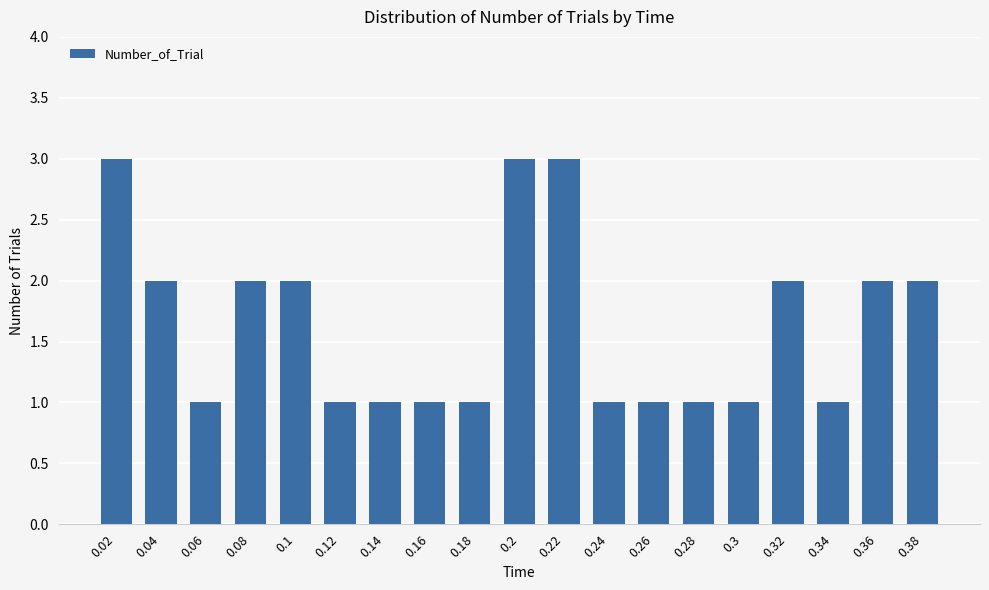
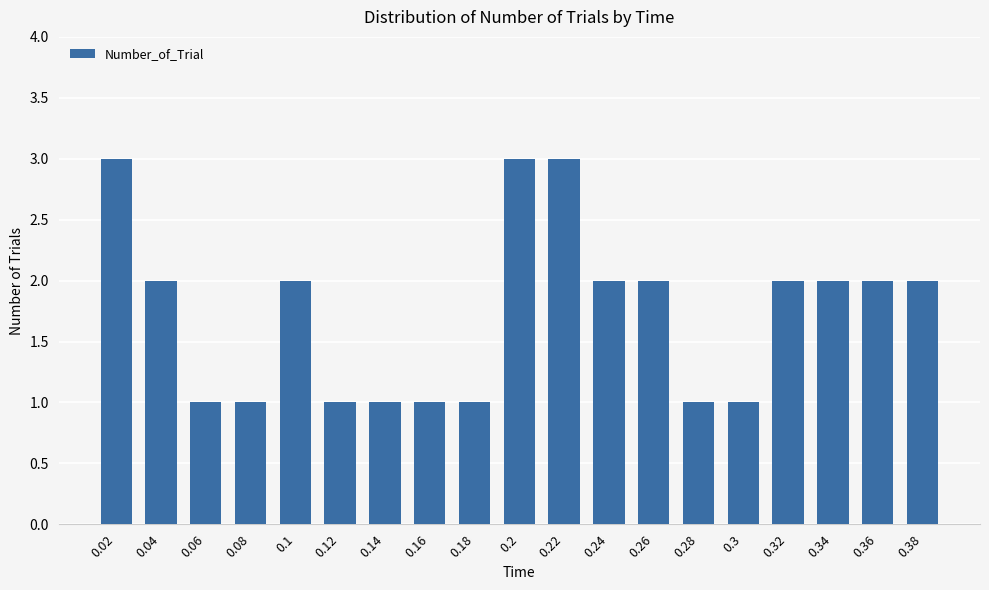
0.08: 2 -> 1
0.24: 1 -> 2
0.26: 1 -> 2
0.34: 1 -> 2
